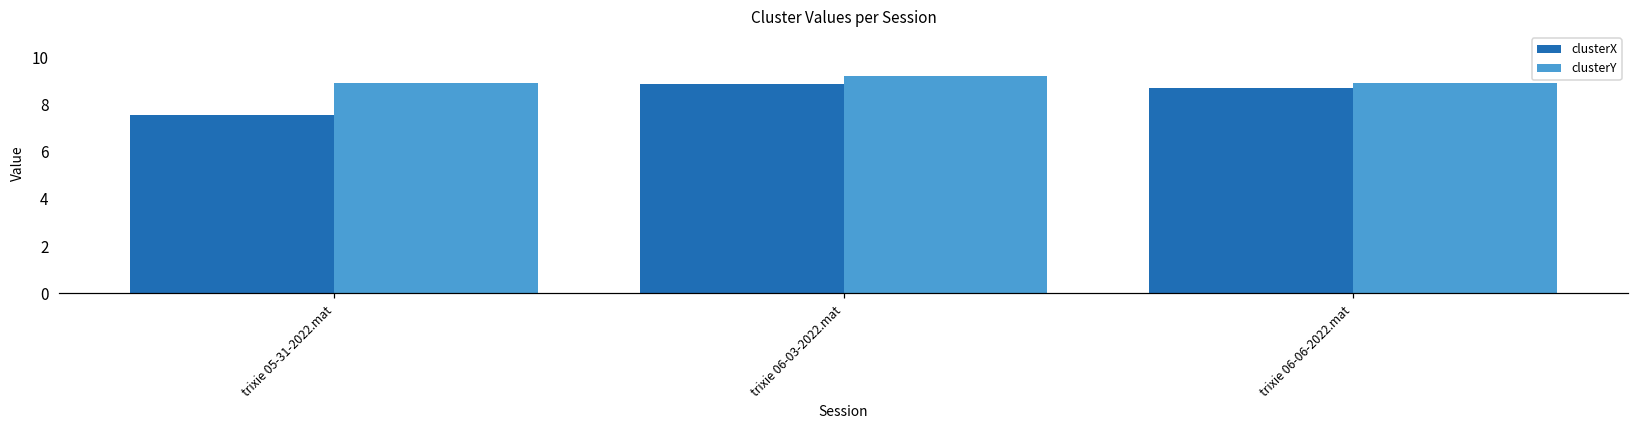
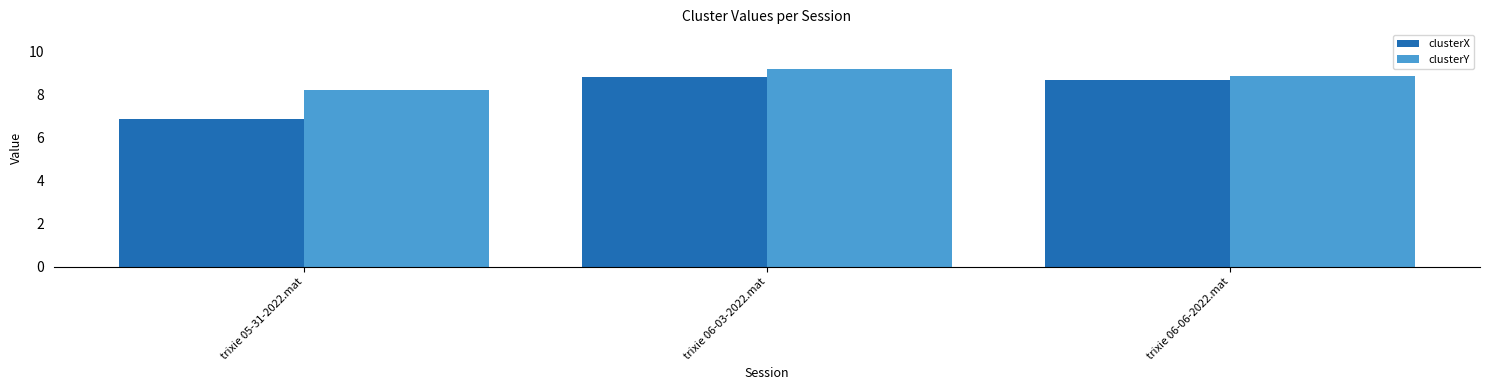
clusterX, trixie 05-31-2022.mat: 7.6 -> 6.9
clusterY, trixie 05-31-2022.mat: 8.9 -> 8.2
